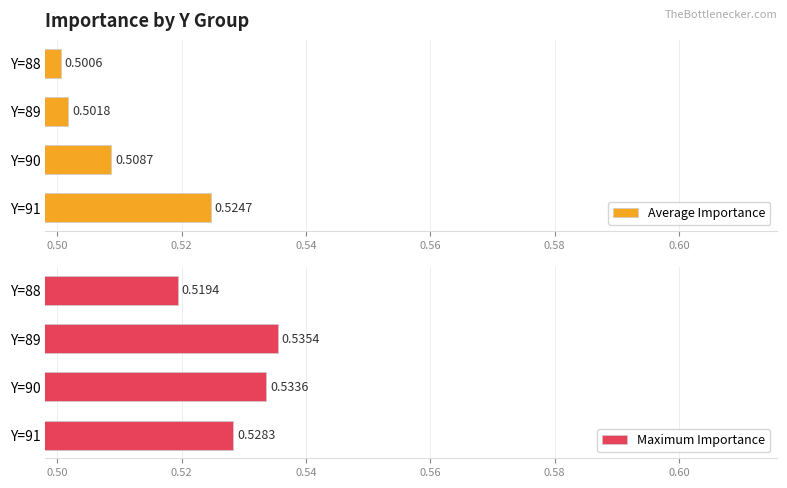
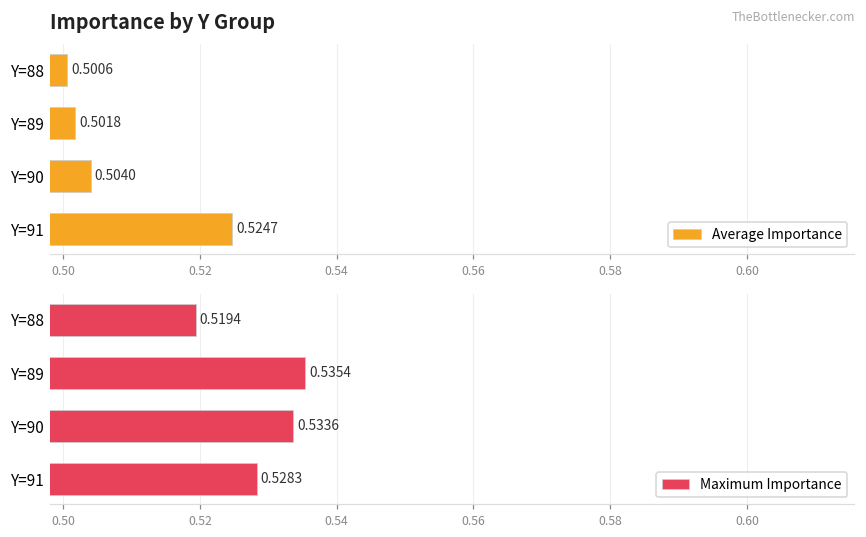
Importance by Y Group, Y=90: 0.5087 -> 0.5040
